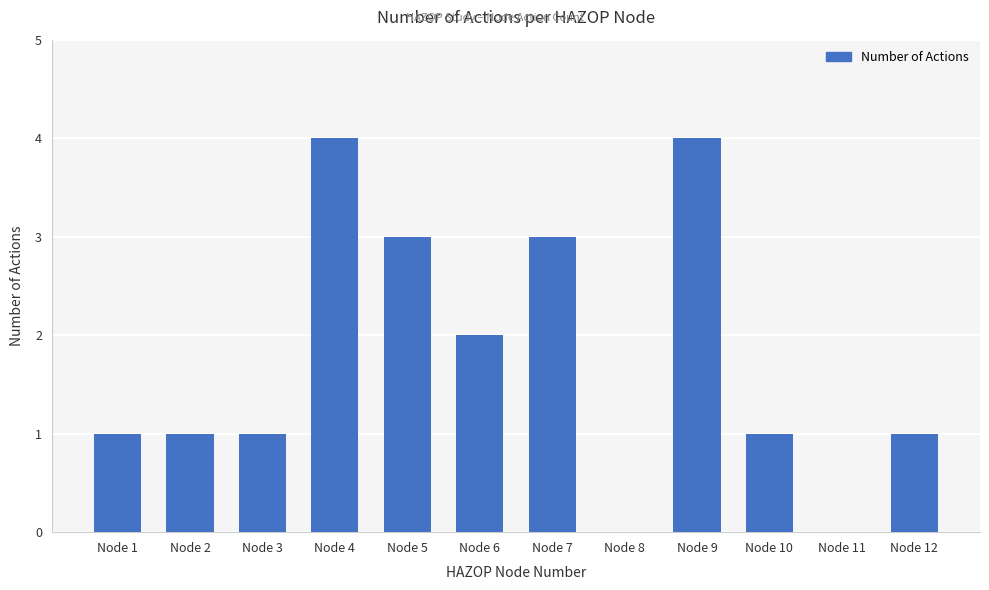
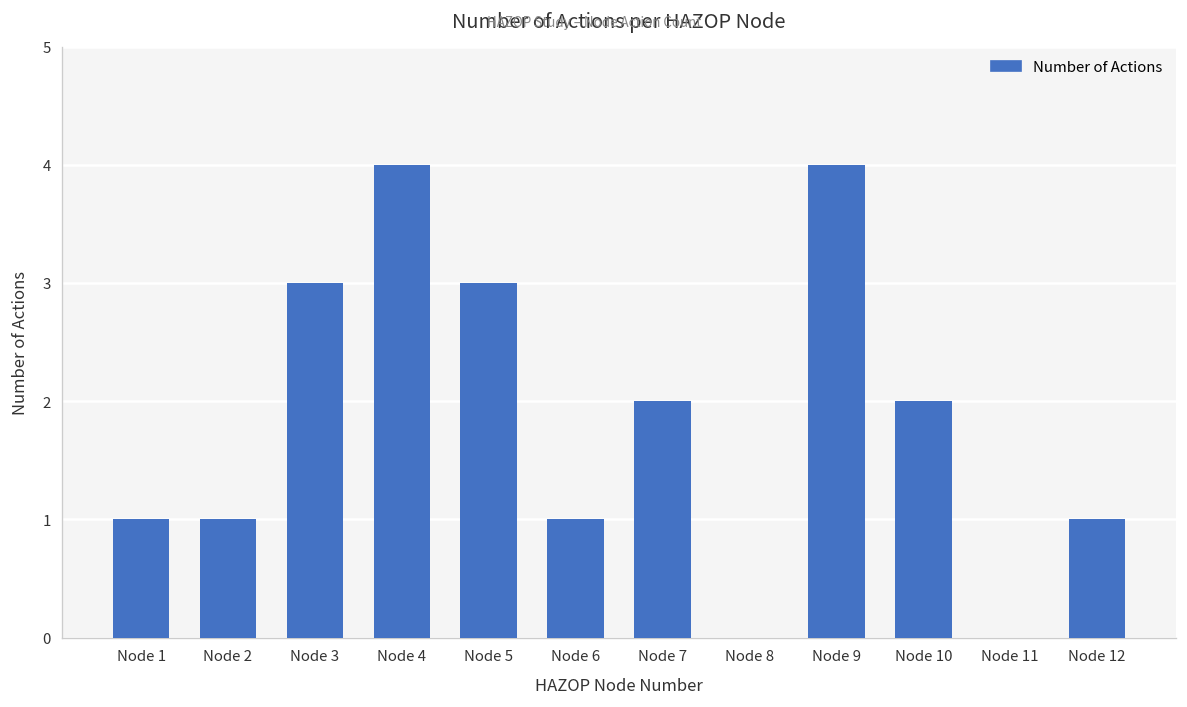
Node 3: 1 -> 3
Node 6: 2 -> 1
Node 7: 3 -> 2
Node 10: 1 -> 2
